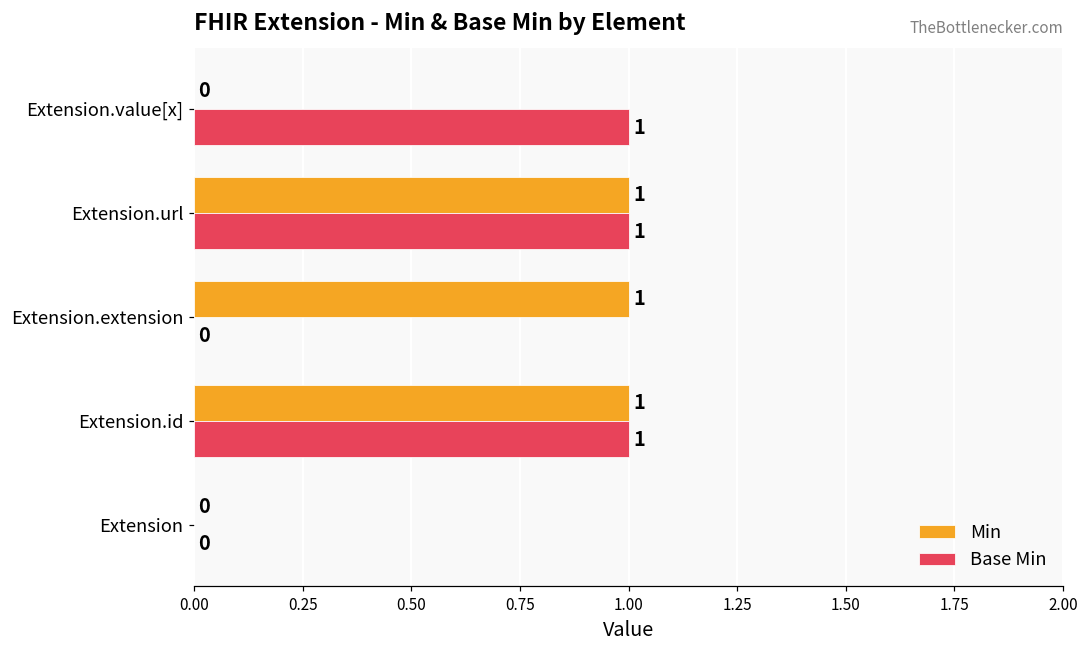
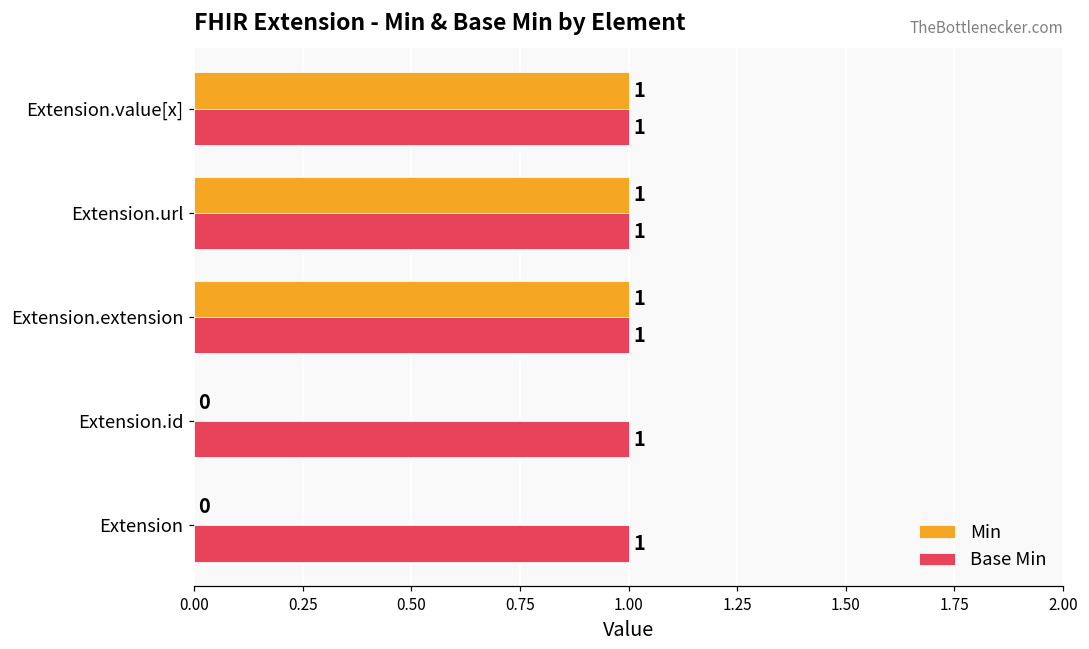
Min, Extension.value[x]: 0 -> 1
Base Min, Extension.extension: 0 -> 1
Min, Extension.id: 1 -> 0
Base Min, Extension: 0 -> 1
